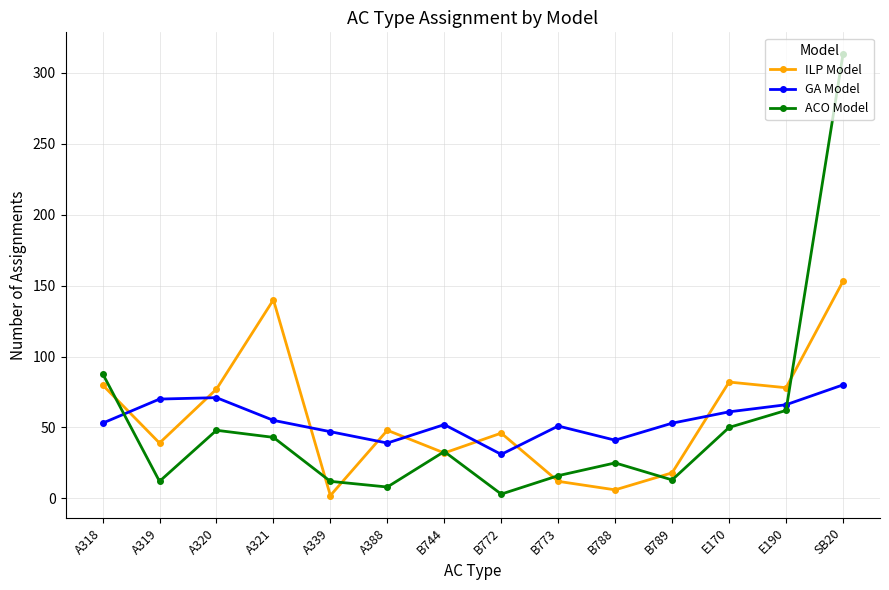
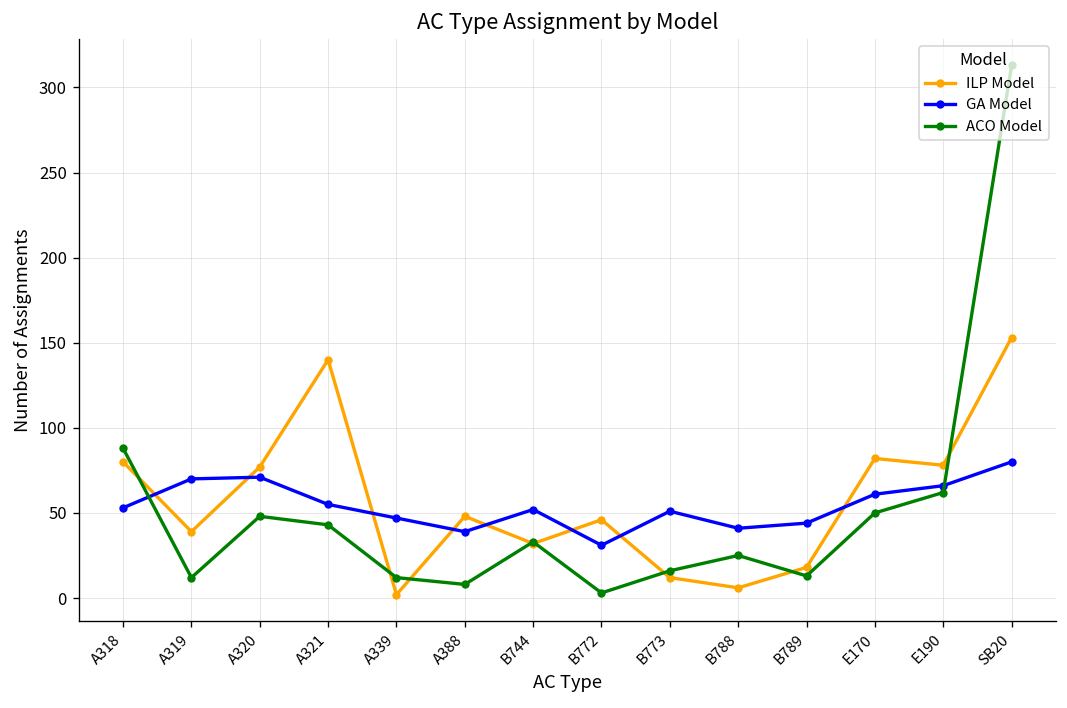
GA Model, B789: 53 -> 44
